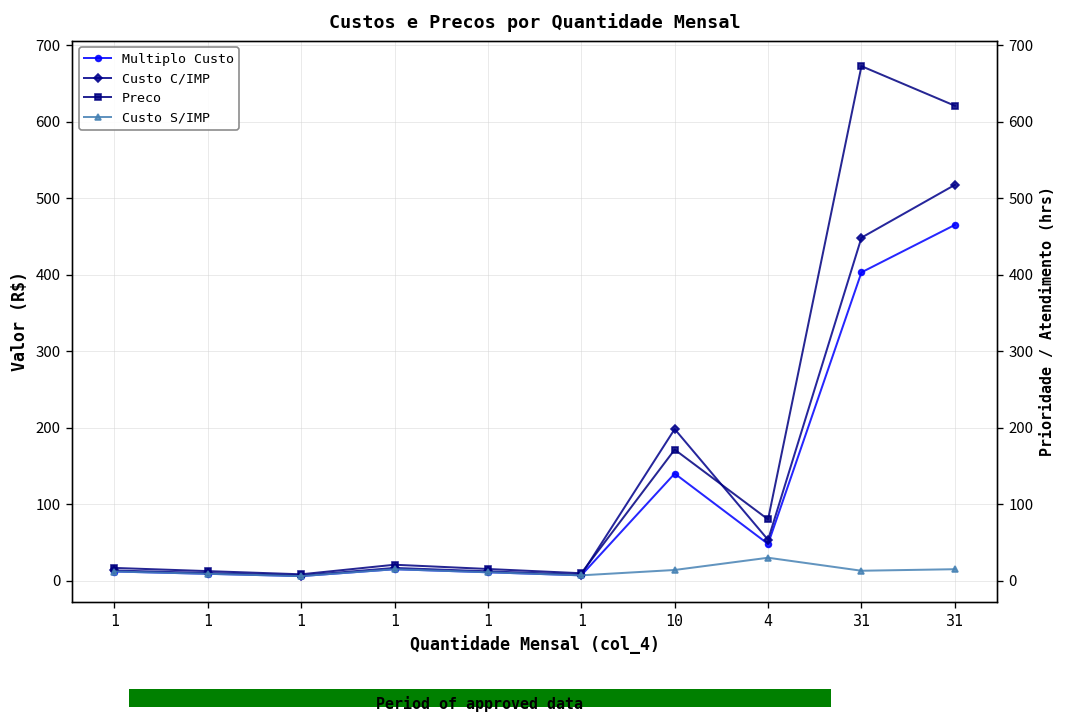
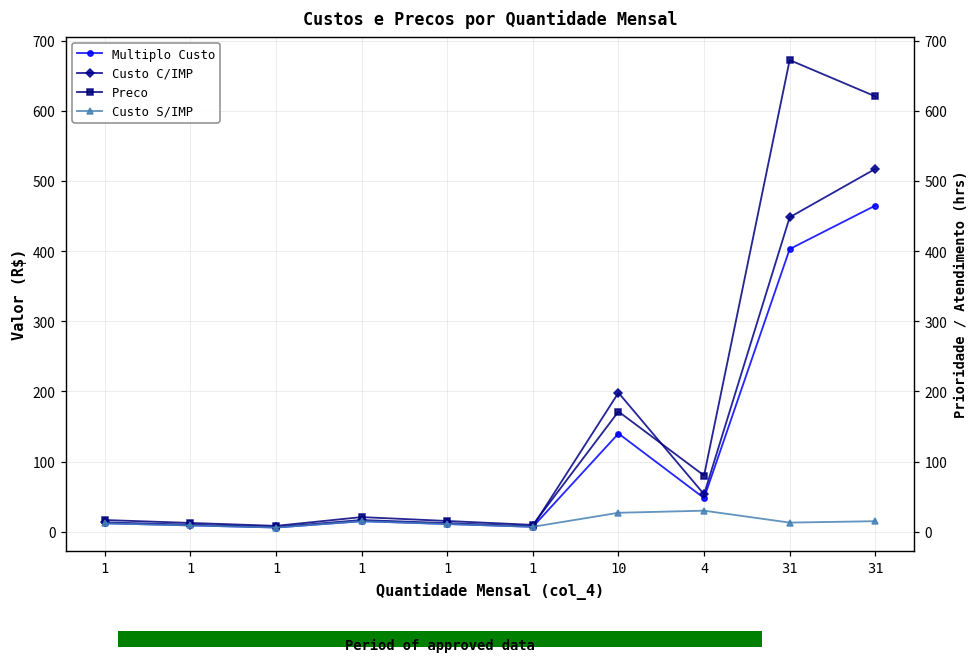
Custo S/IMP, 10: 10 -> 30
